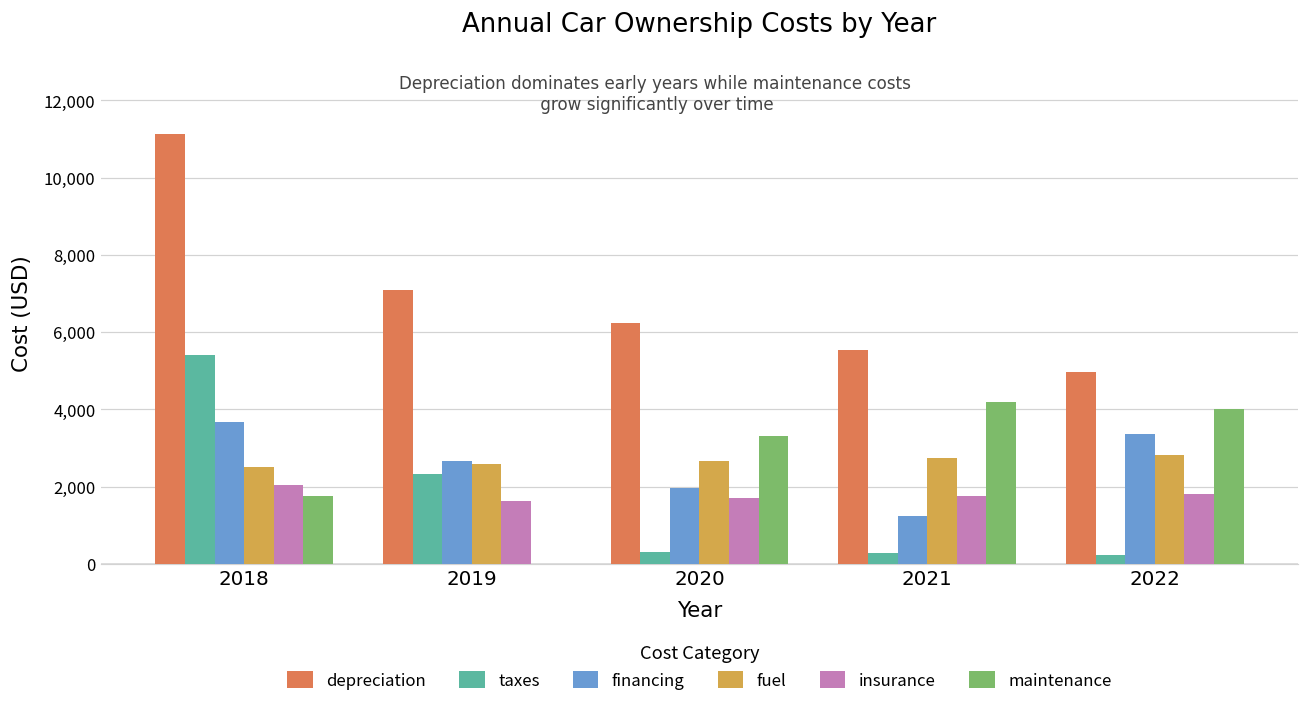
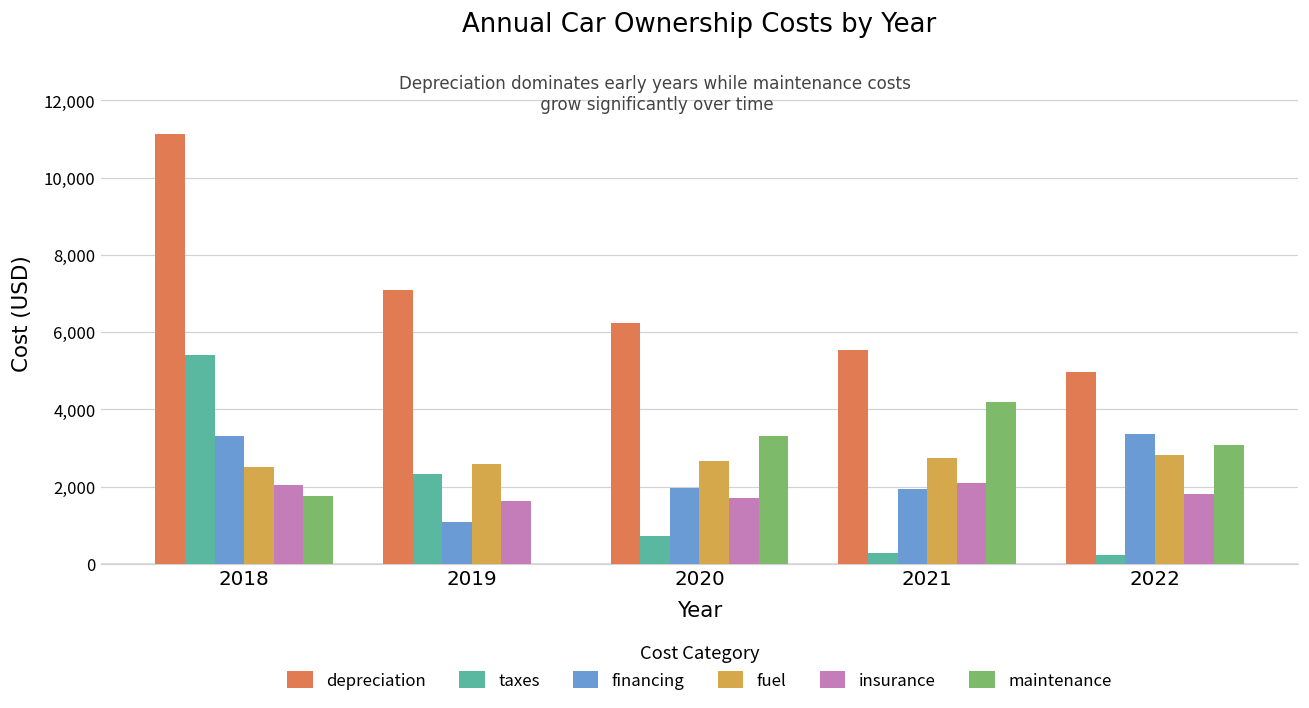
financing, 2018: 3,700 -> 3,300
financing, 2019: 2,700 -> 1,100
taxes, 2020: 300 -> 700
financing, 2021: 1,200 -> 1,900
insurance, 2021: 1,800 -> 2,100
maintenance, 2022: 4,000 -> 3,100
